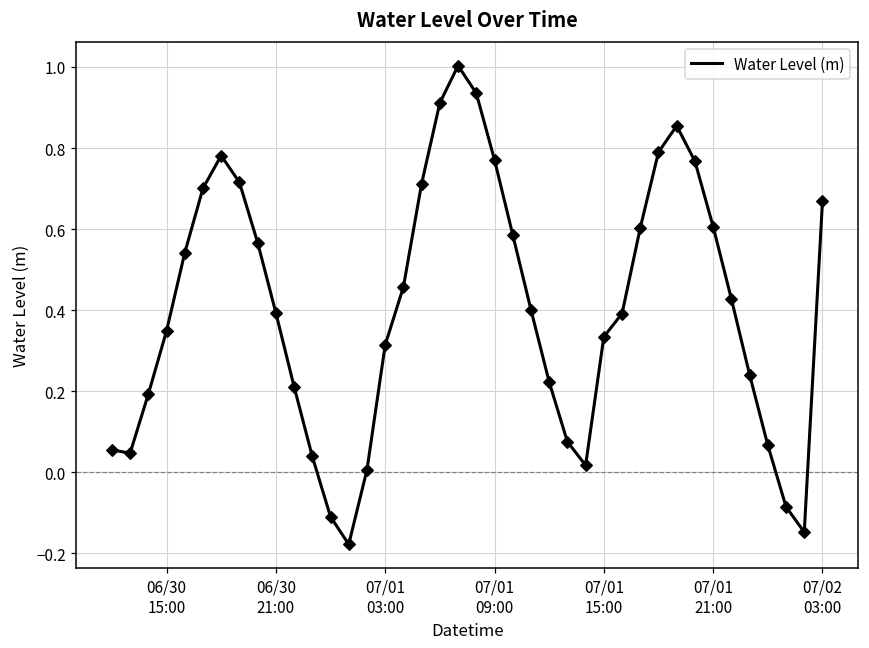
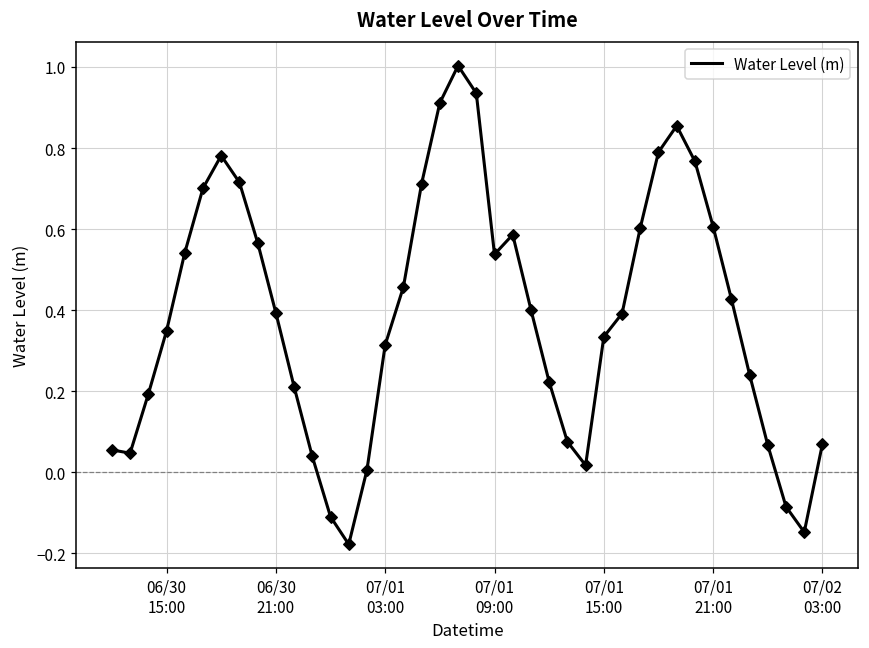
07/01 09:00: 0.77 -> 0.54
07/02 03:00: 0.67 -> 0.07
